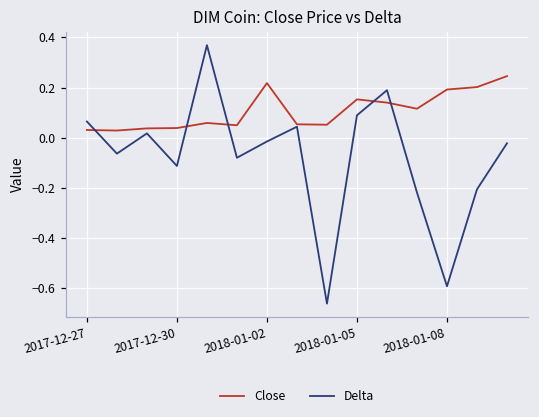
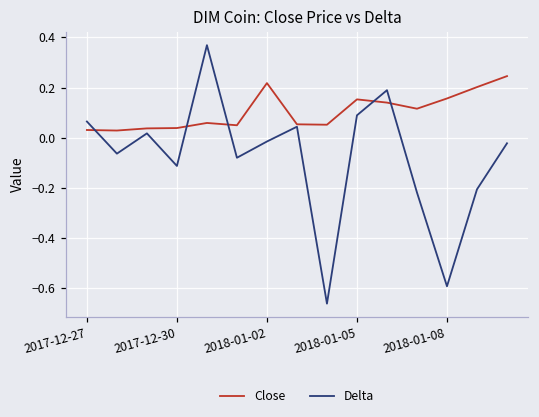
Close, 2018-01-08: 0.19 -> 0.16
